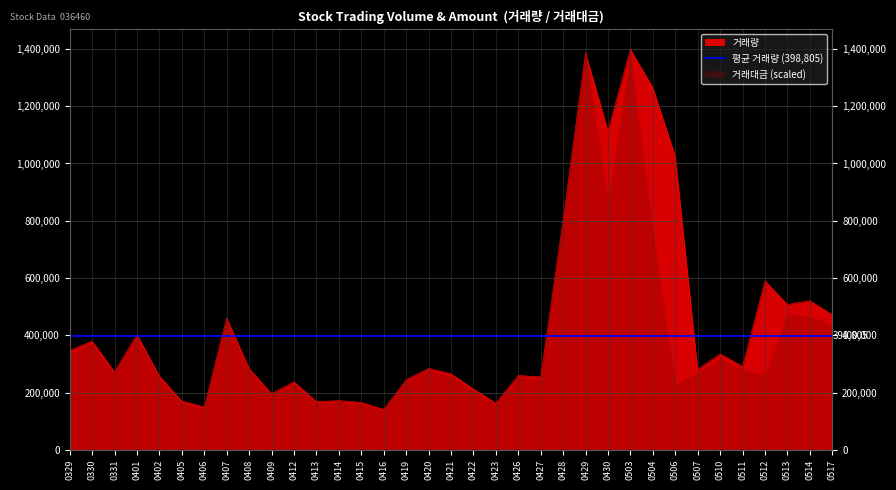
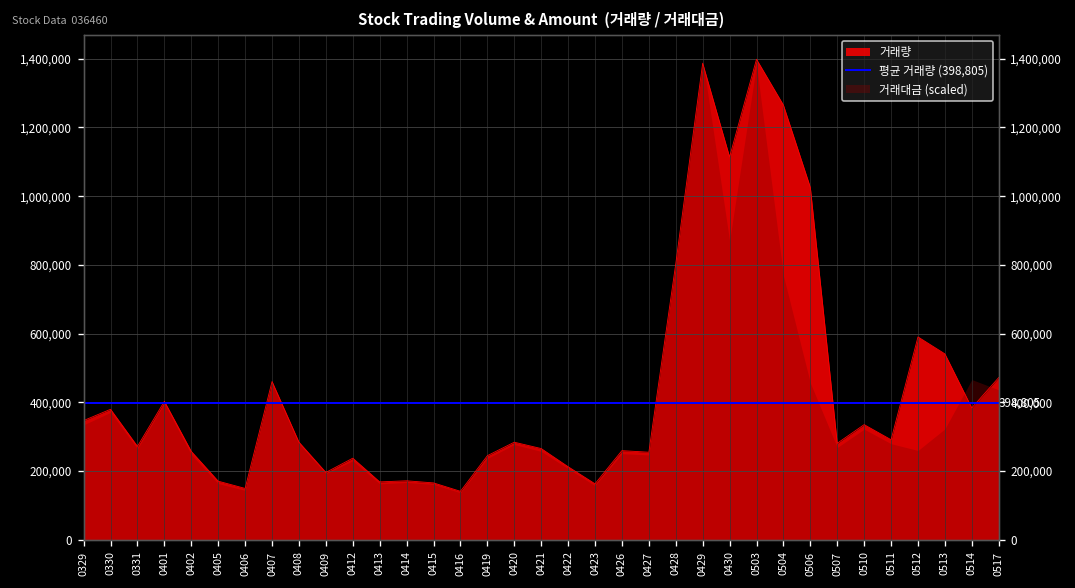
거래대금 (scaled), 0506: 230,000 -> 460,000
거래량, 0513: 510,000 -> 540,000
거래대금 (scaled), 0513: 480,000 -> 320,000
거래량, 0514: 520,000 -> 380,000
